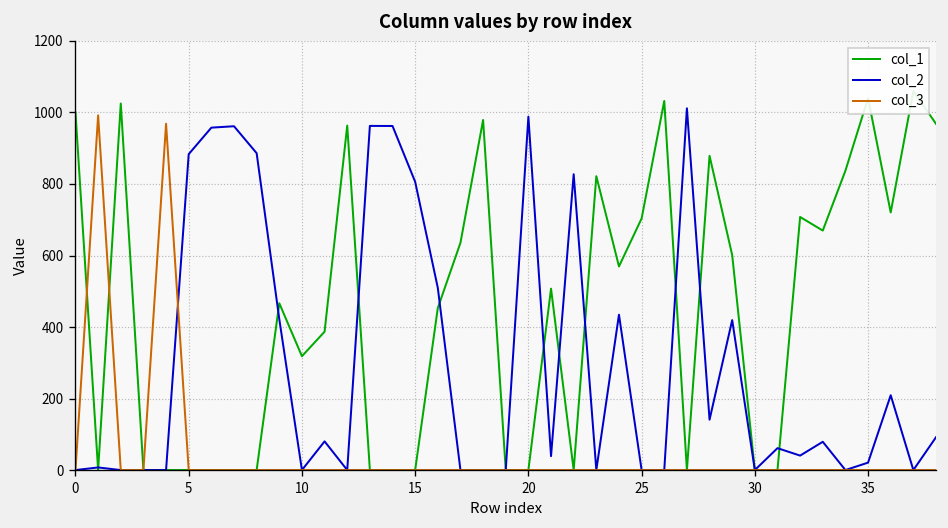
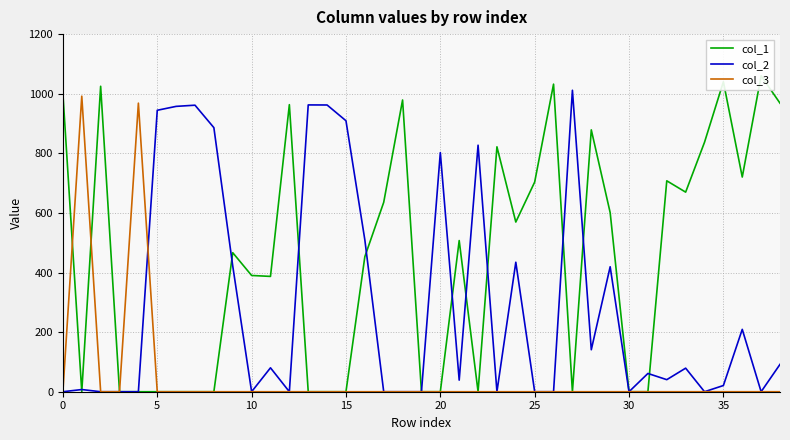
col_2, 5: 880 -> 940
col_1, 10: 320 -> 390
col_2, 15: 810 -> 910
col_2, 20: 990 -> 800
